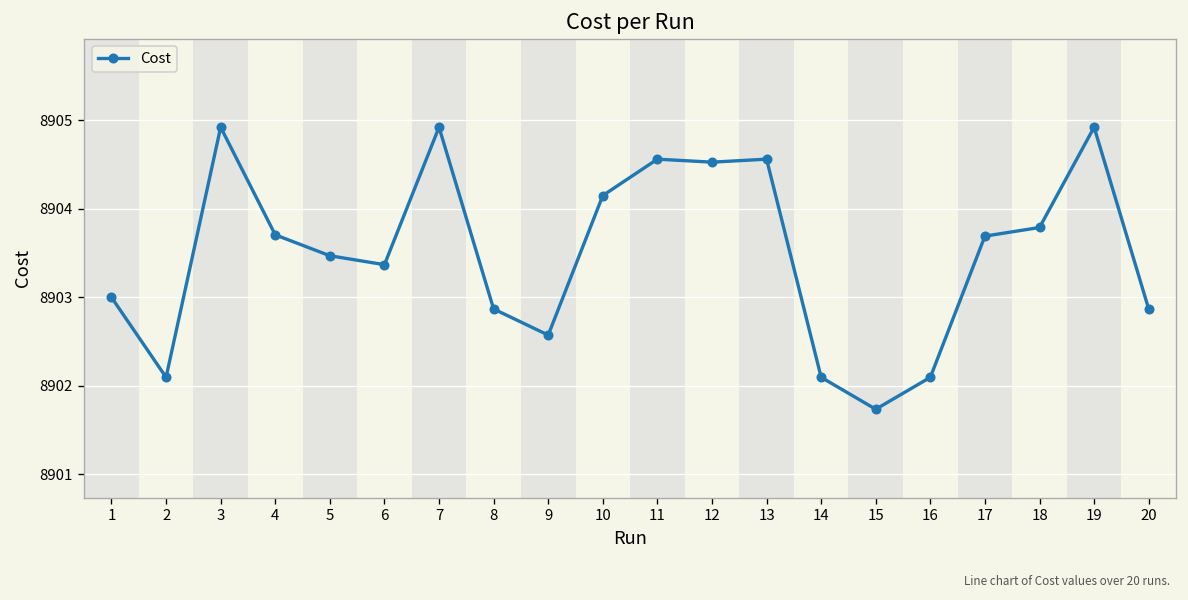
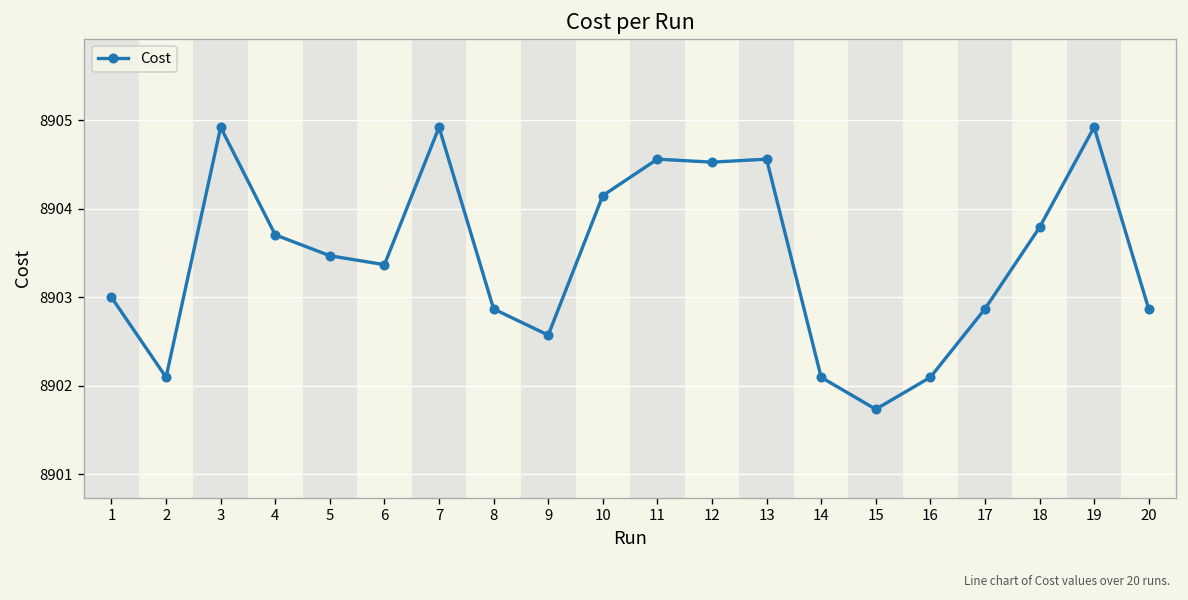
17: 8903.7 -> 8902.9
